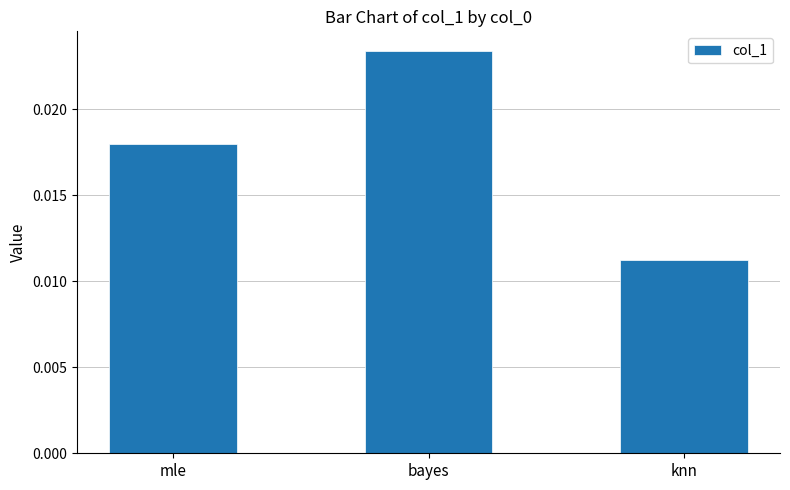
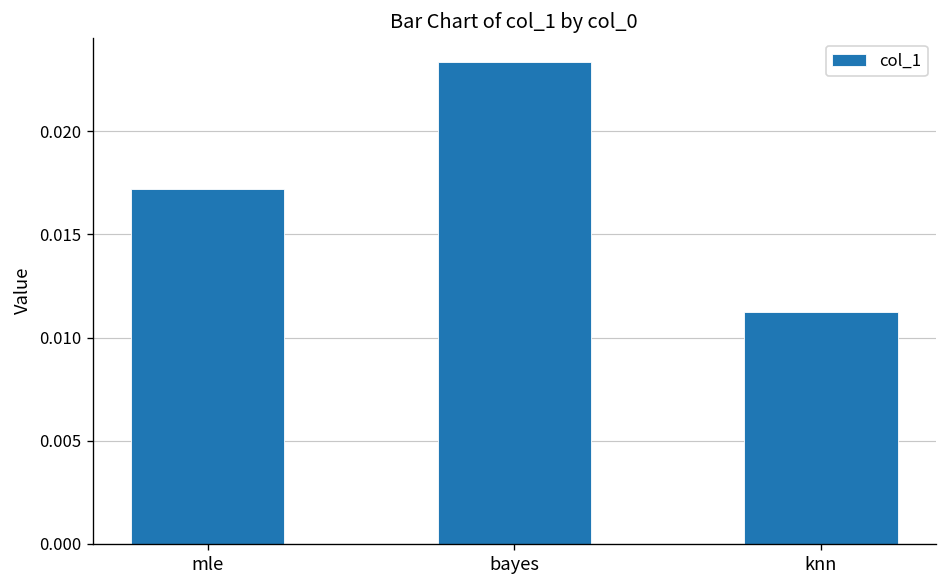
mle: 0.0180 -> 0.0172
